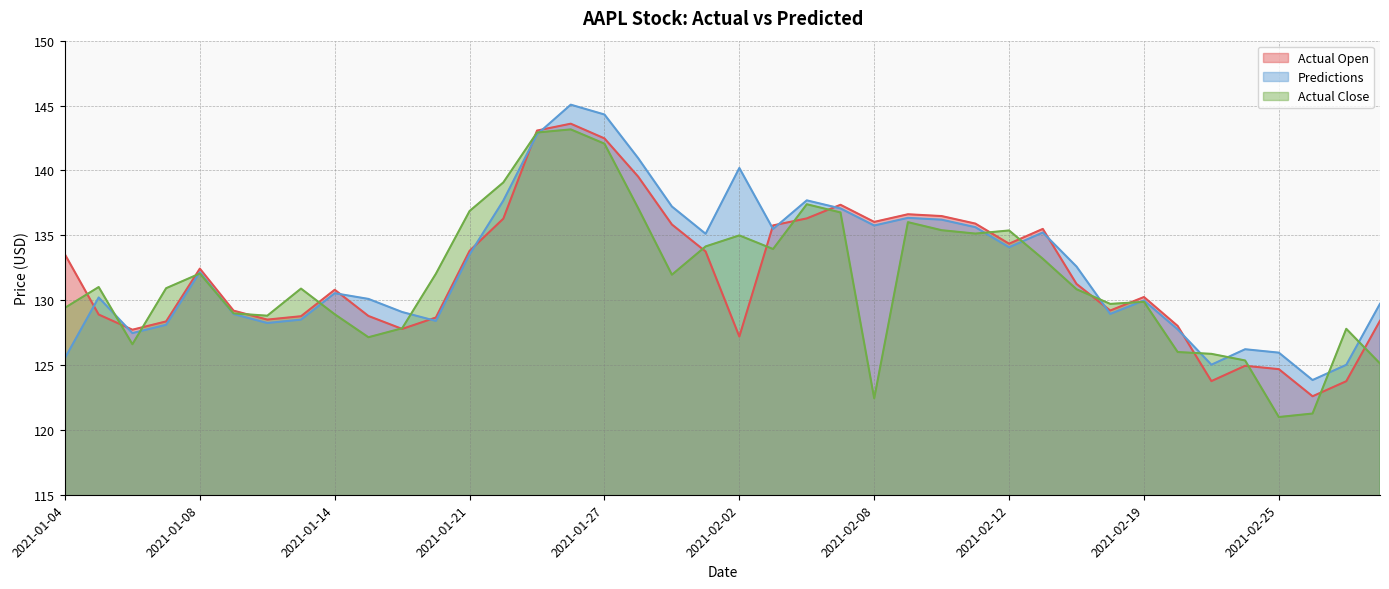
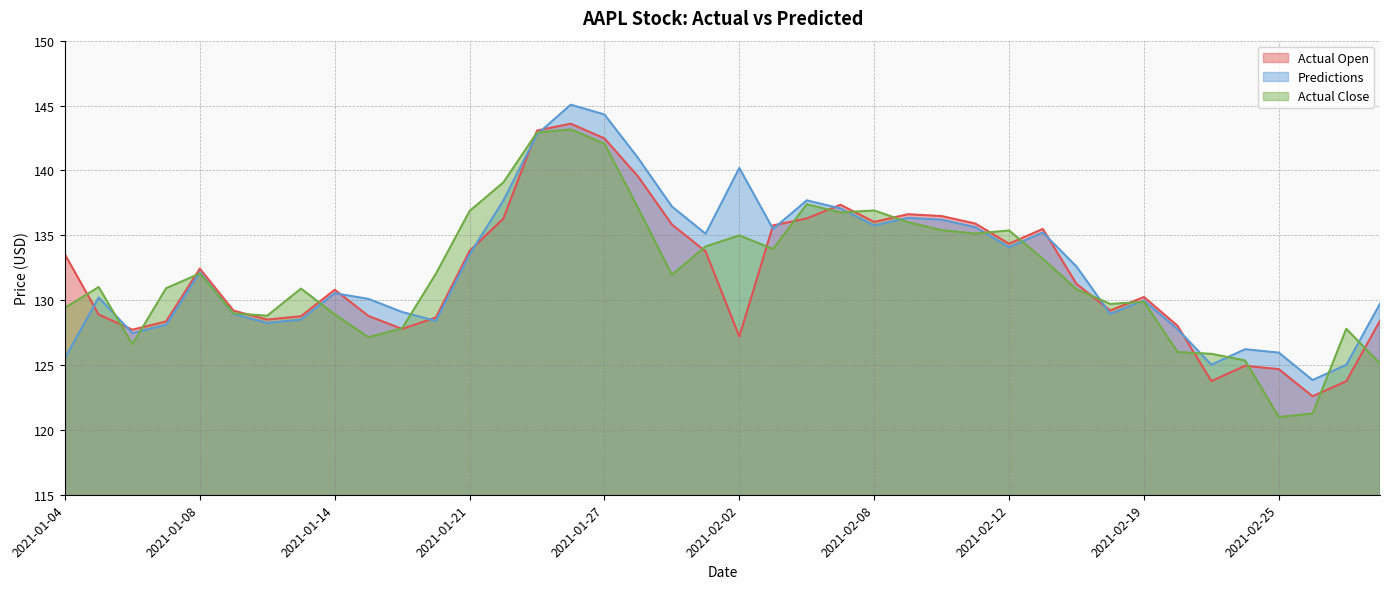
Actual Close, 2021-02-08: 122.4 -> 136.9
